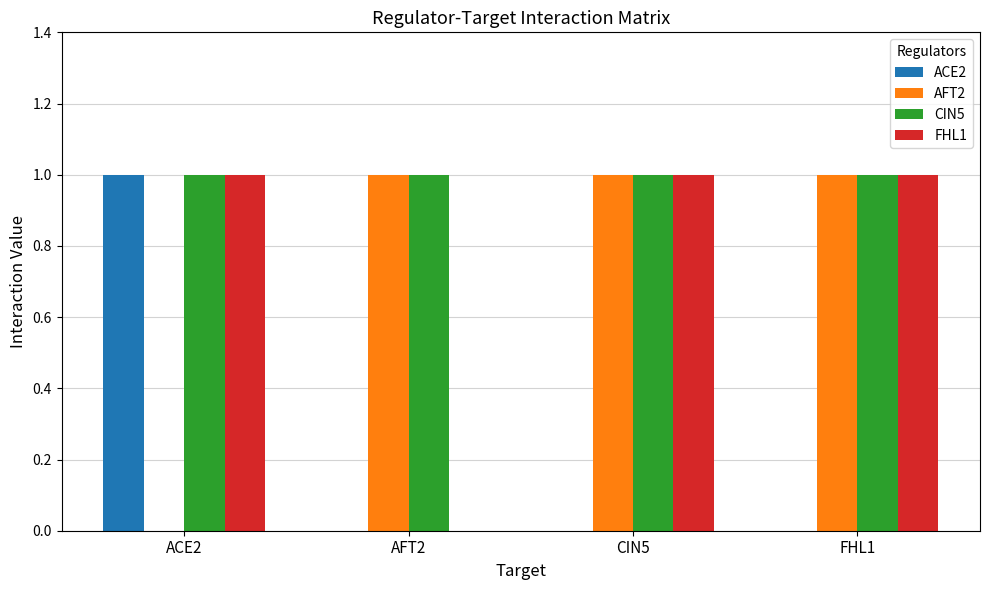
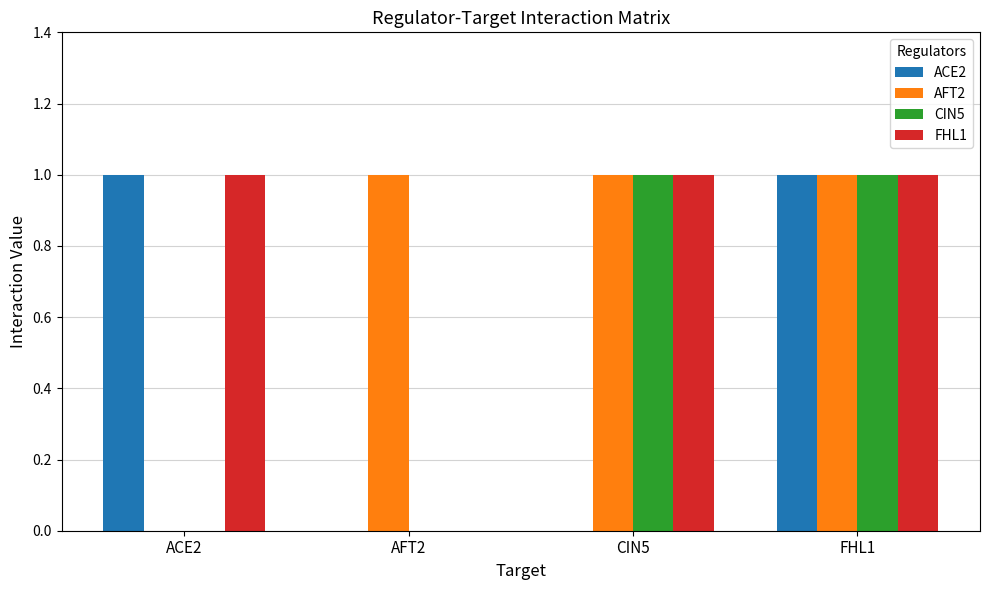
CIN5, ACE2: 1 -> 0
CIN5, AFT2: 1 -> 0
ACE2, FHL1: 0 -> 1
